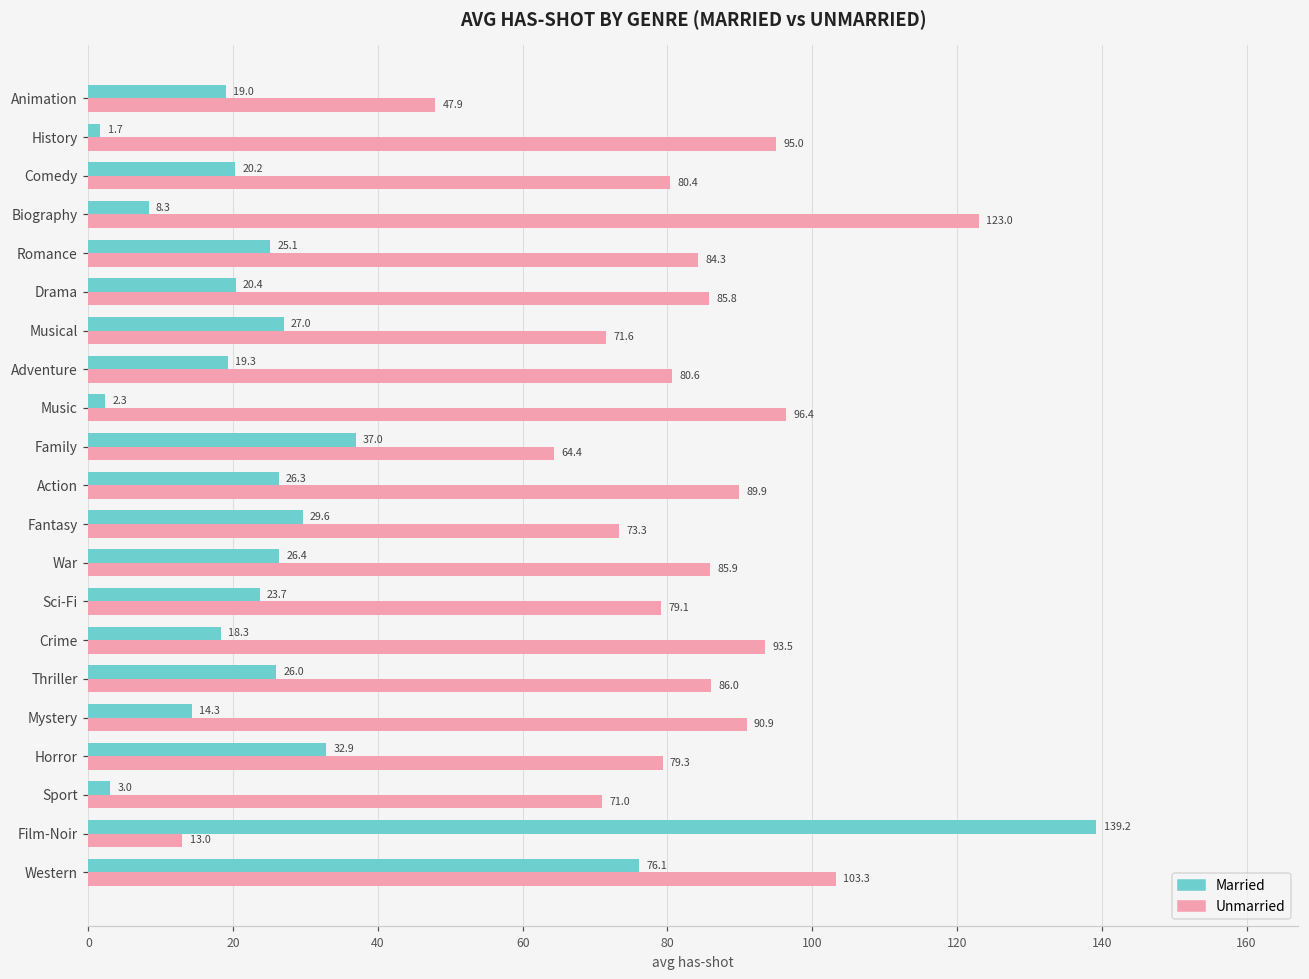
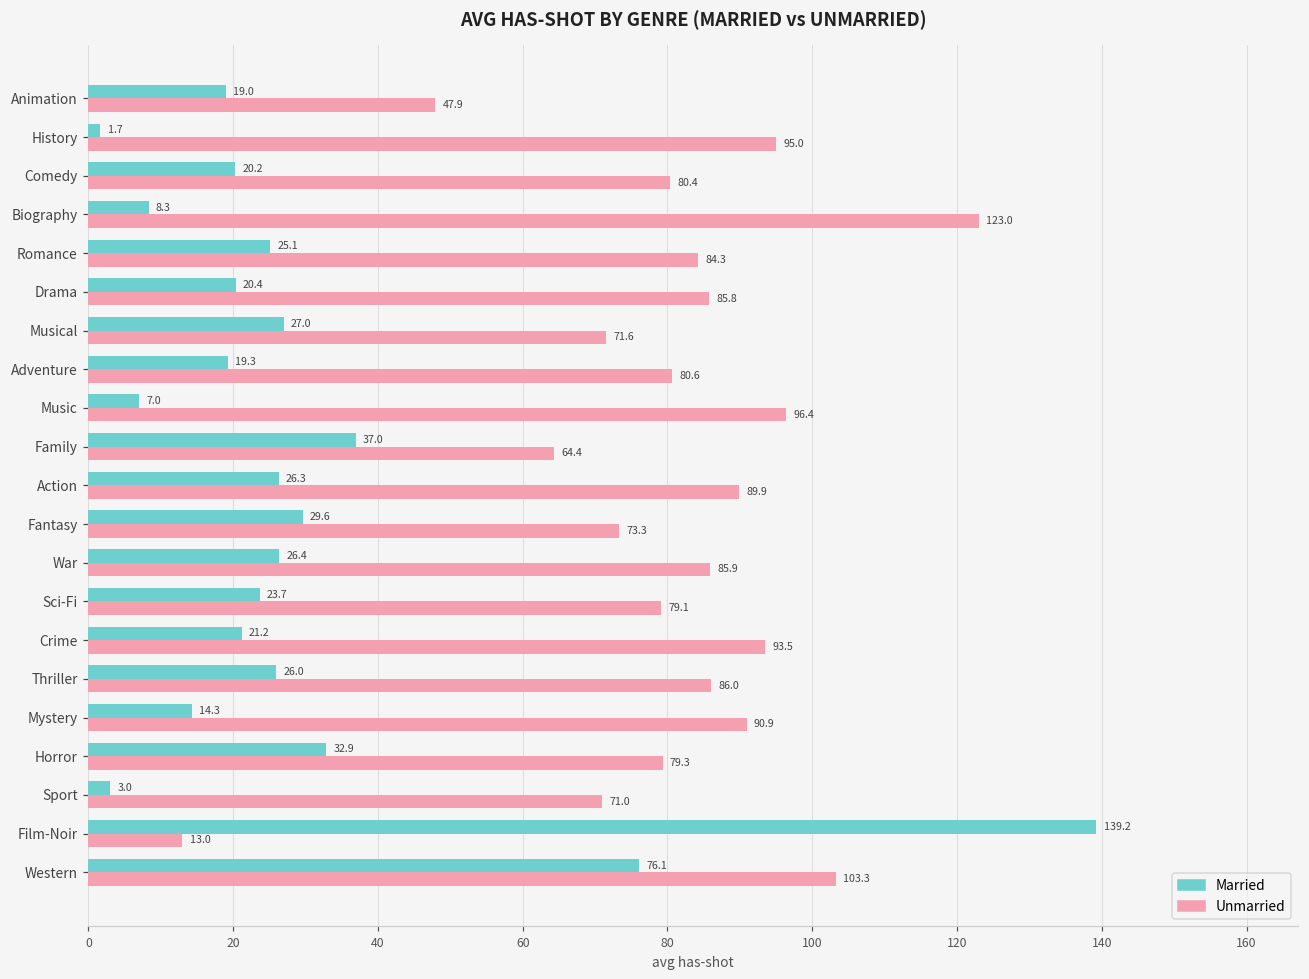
Married, Music: 2.3 -> 7.0
Married, Crime: 18.3 -> 21.2
